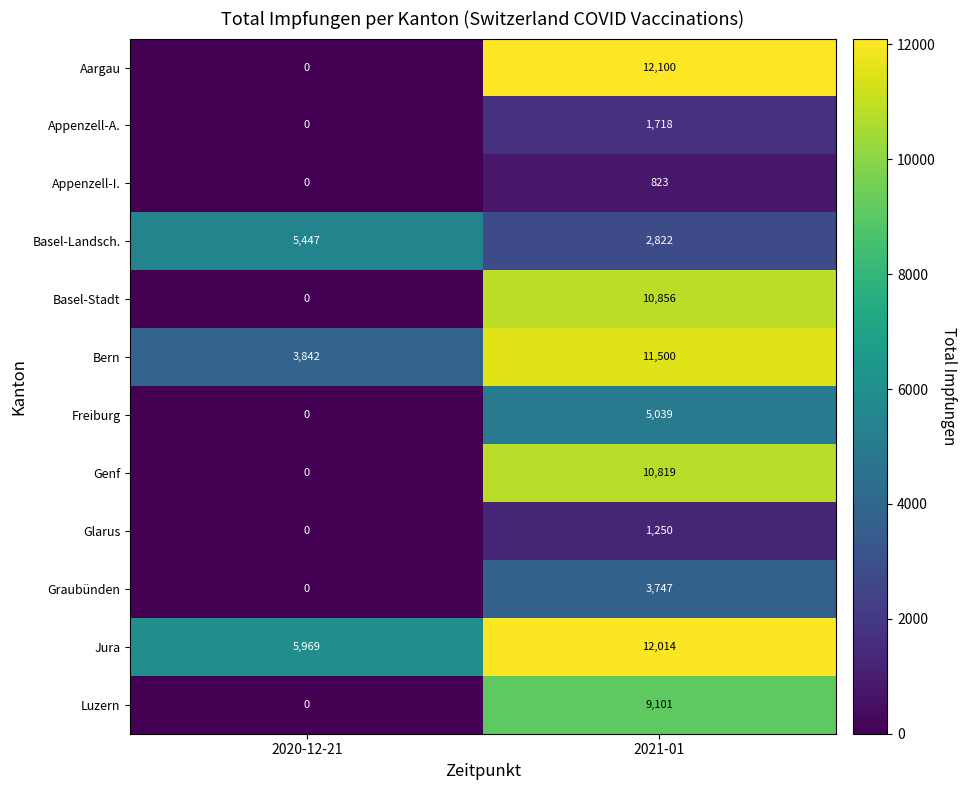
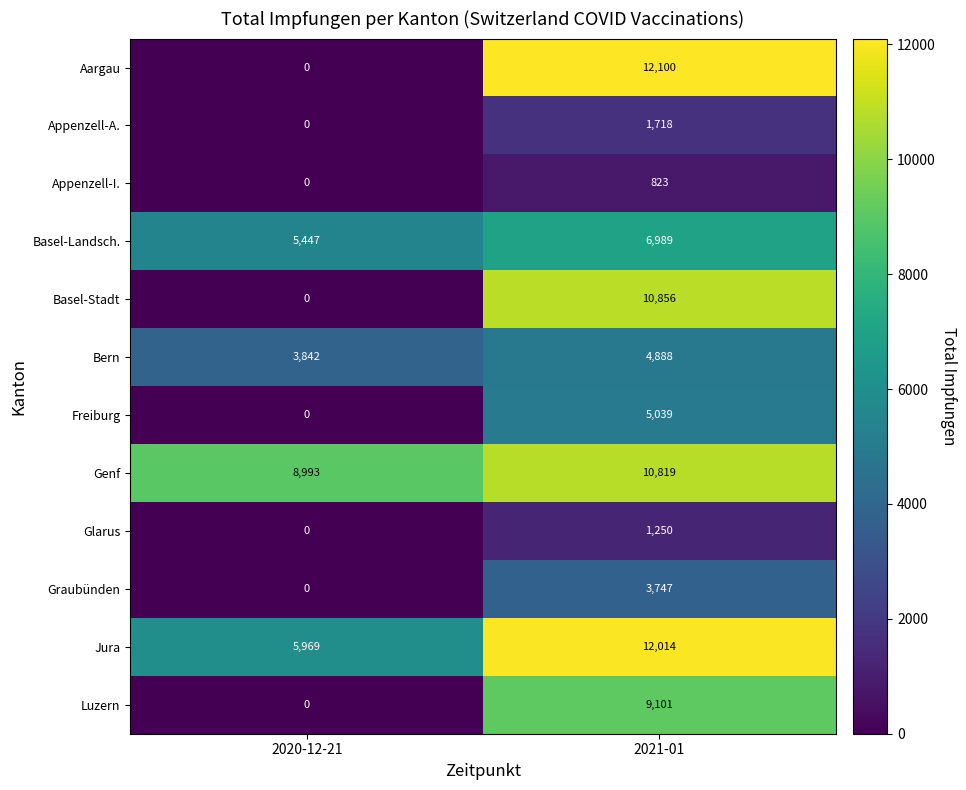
Basel-Landsch., 2021-01: 2,822 -> 6,989
Bern, 2021-01: 11,500 -> 4,888
Genf, 2020-12-21: 0 -> 8,993
